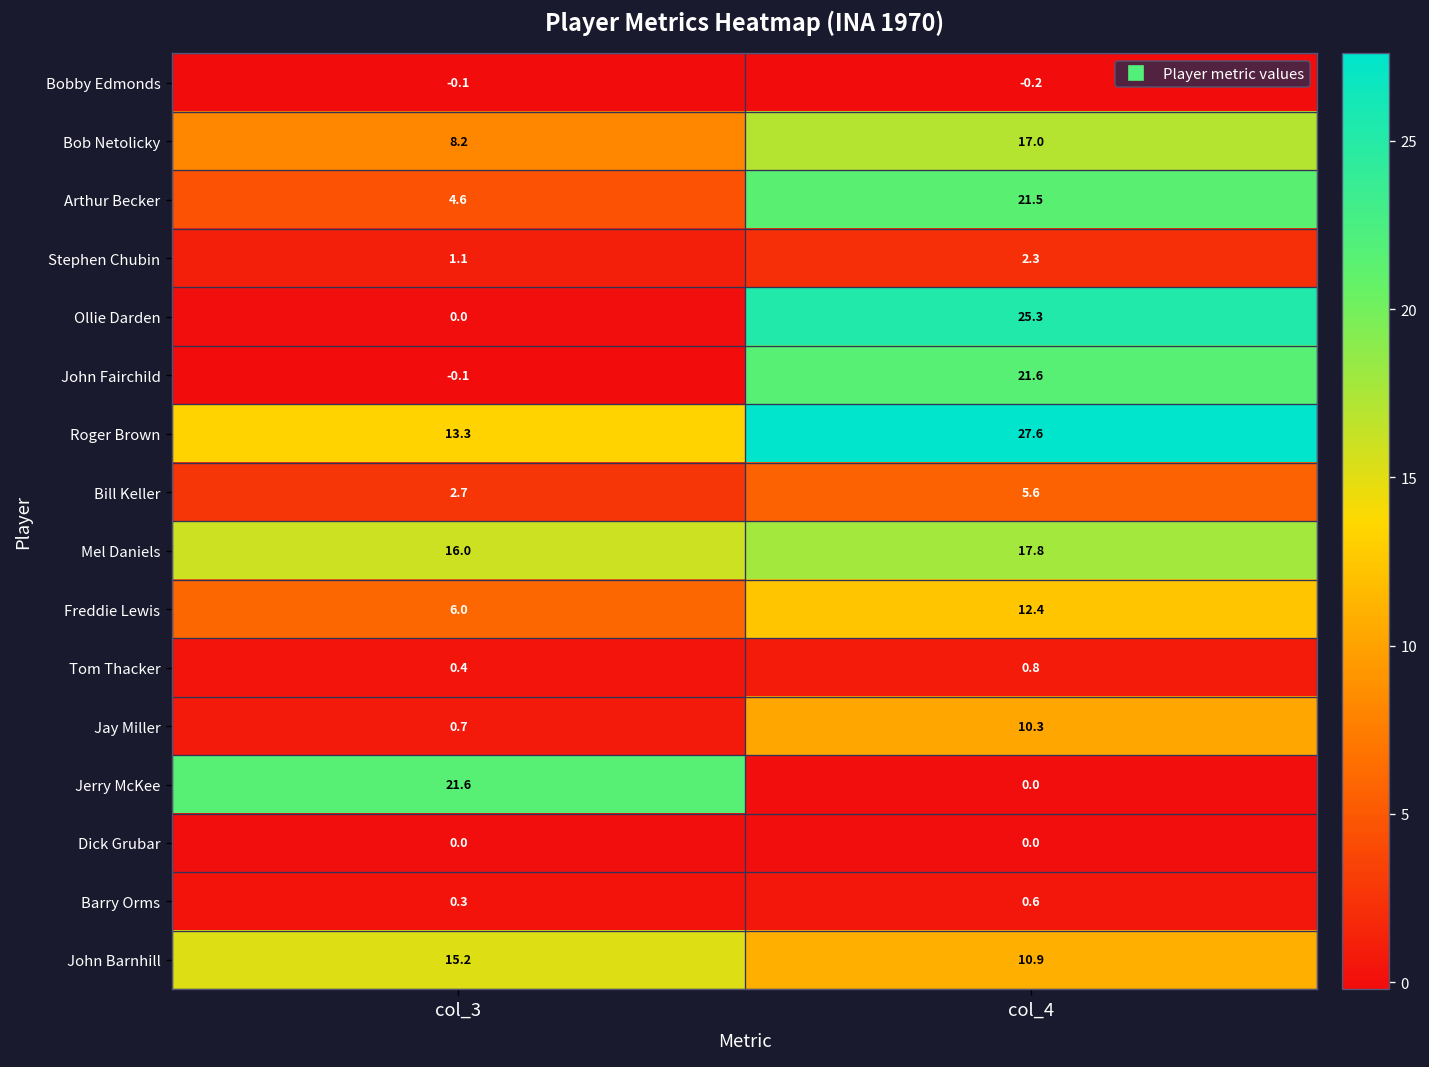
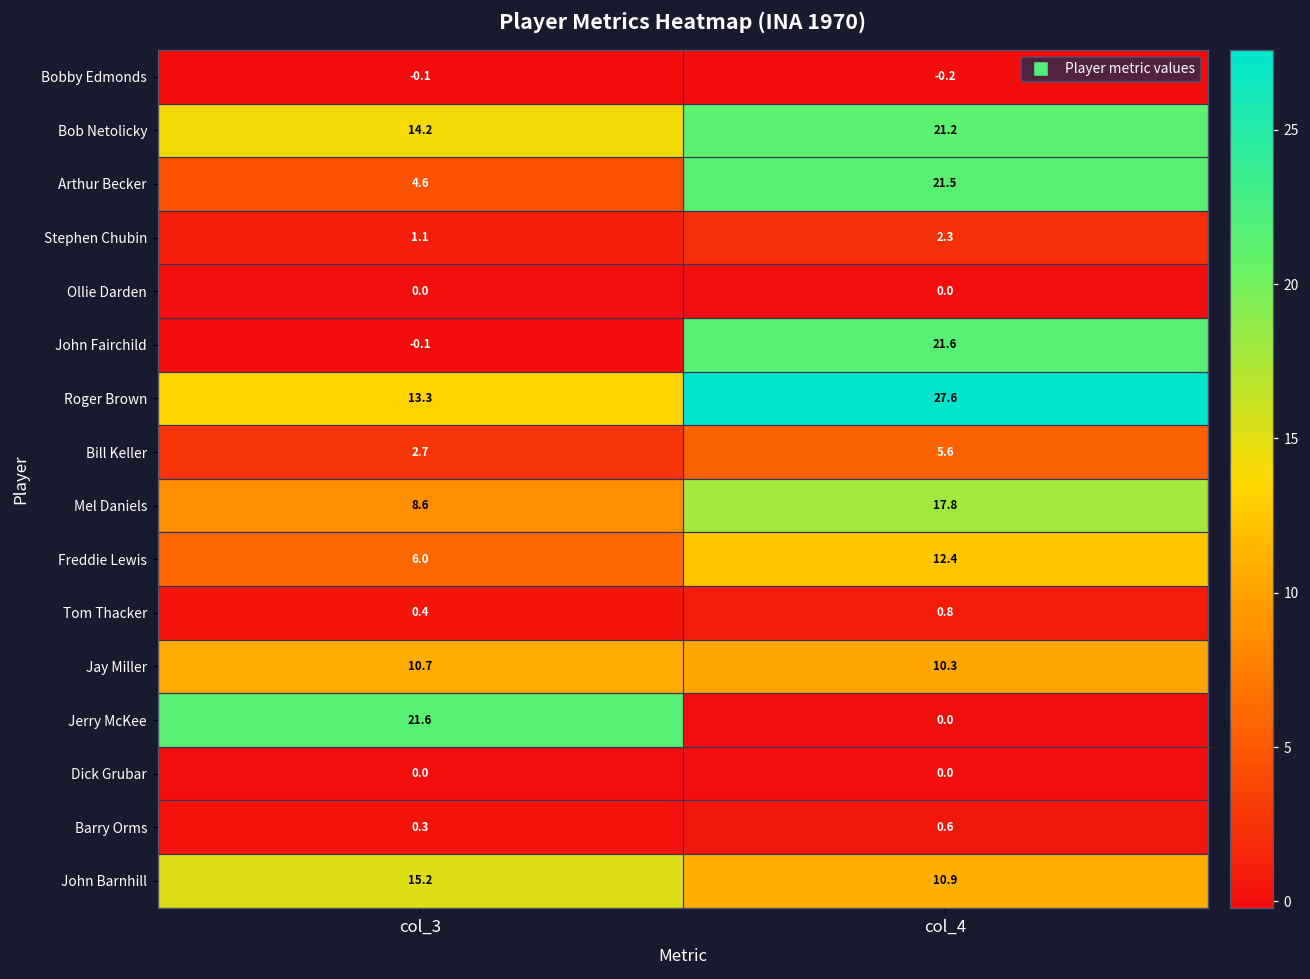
Bob Netolicky, col_3: 8.2 -> 14.2
Bob Netolicky, col_4: 17.0 -> 21.2
Ollie Darden, col_4: 25.3 -> 0.0
Mel Daniels, col_3: 16.0 -> 8.6
Jay Miller, col_3: 0.7 -> 10.7
